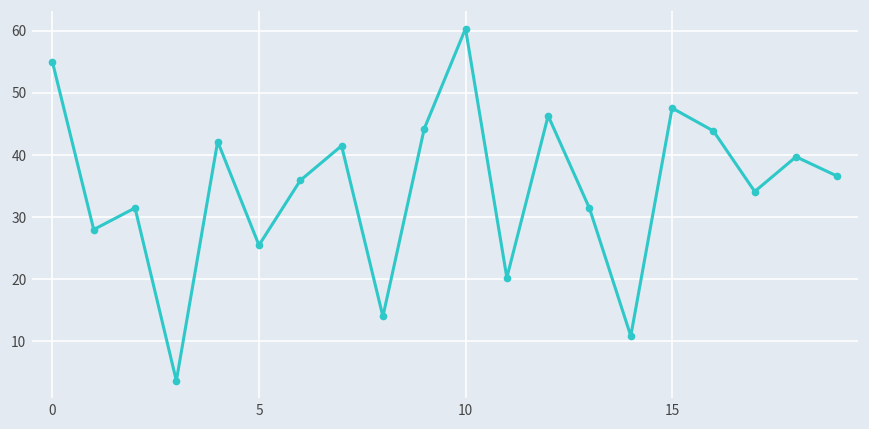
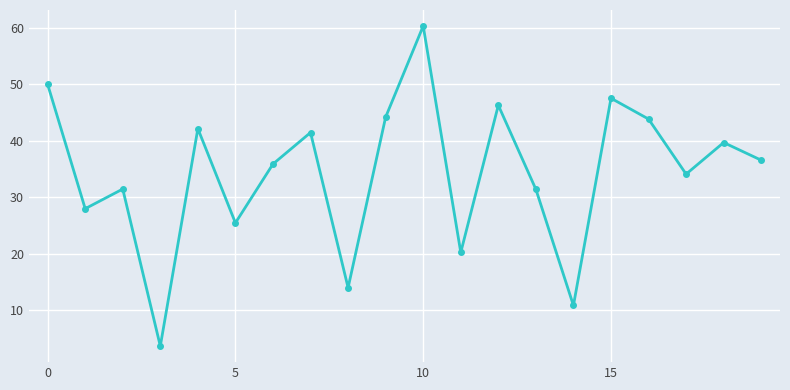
0: 55 -> 50
